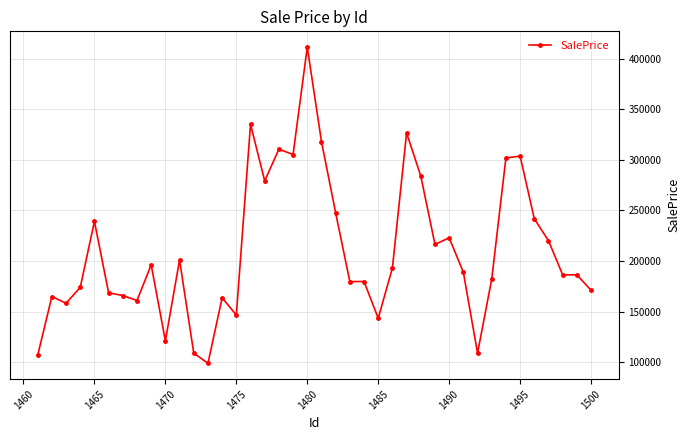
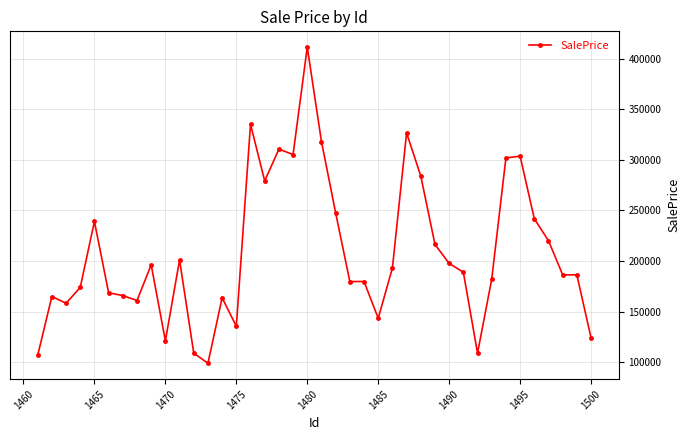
1475: 147000 -> 136000
1490: 223000 -> 198000
1500: 171000 -> 124000
